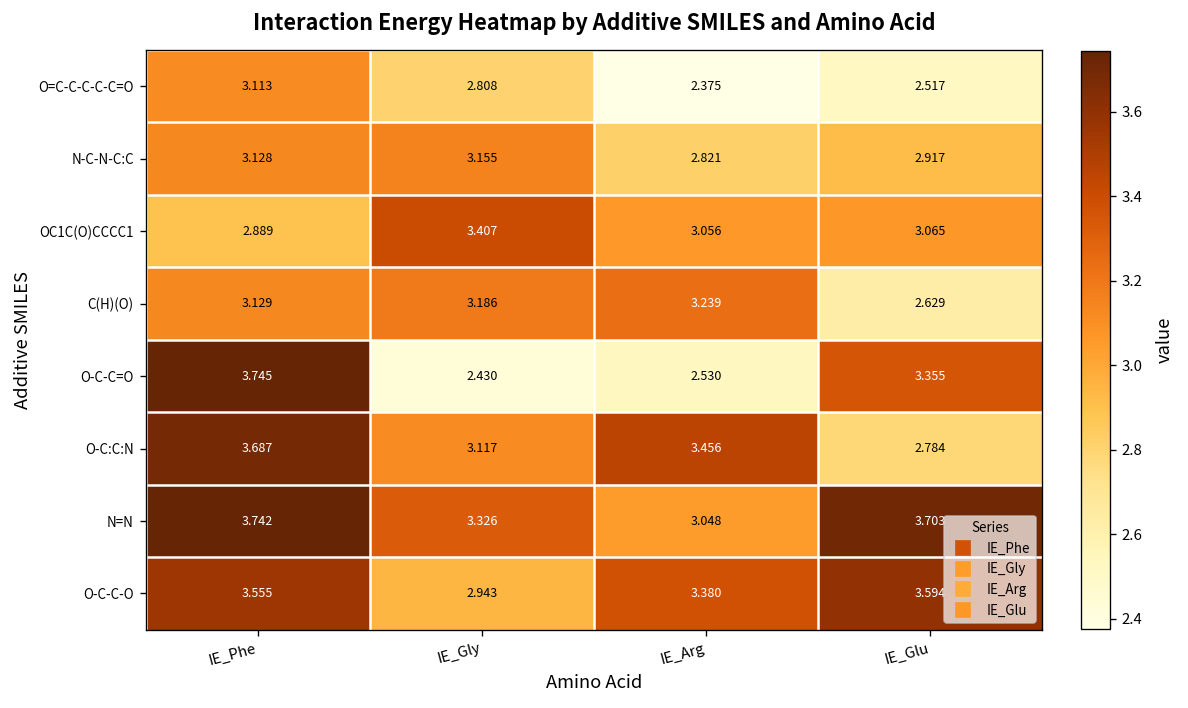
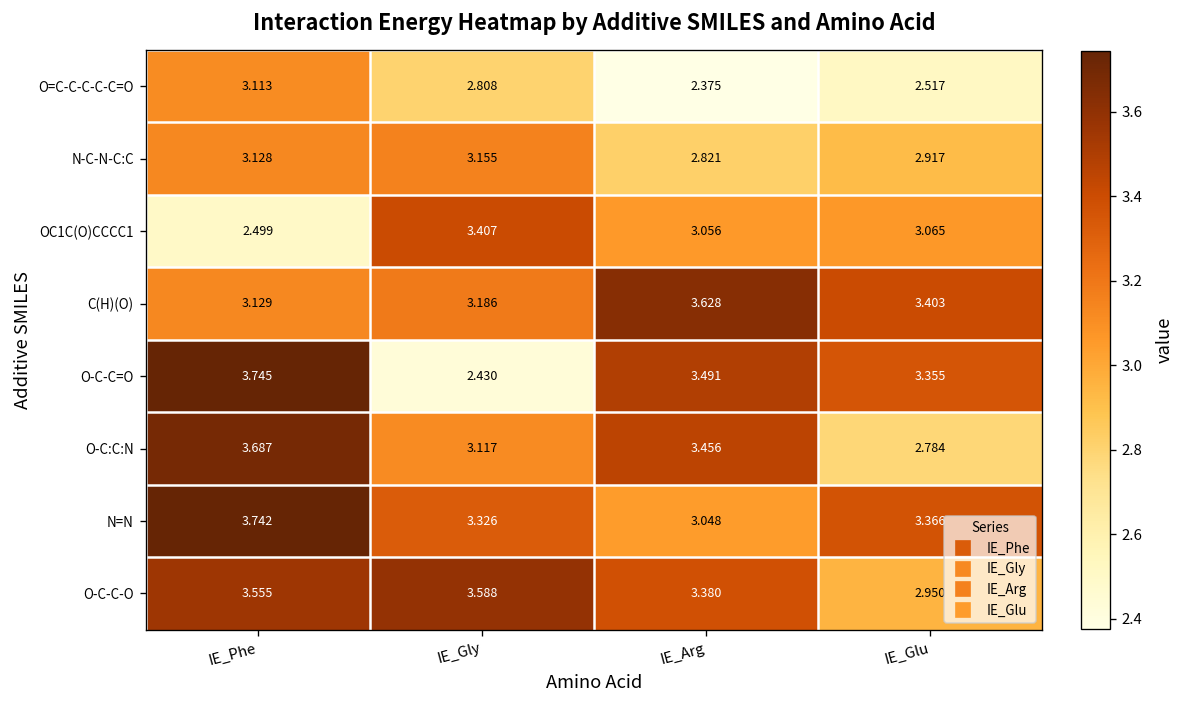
OC1C(O)CCCC1, IE_Phe: 2.889 -> 2.499
C(H)(O), IE_Arg: 3.239 -> 3.628
C(H)(O), IE_Glu: 2.629 -> 3.403
O-C-C=O, IE_Arg: 2.530 -> 3.491
N=N, IE_Glu: 3.703 -> 3.366
O-C-C-O, IE_Gly: 2.943 -> 3.588
O-C-C-O, IE_Glu: 3.594 -> 2.950
